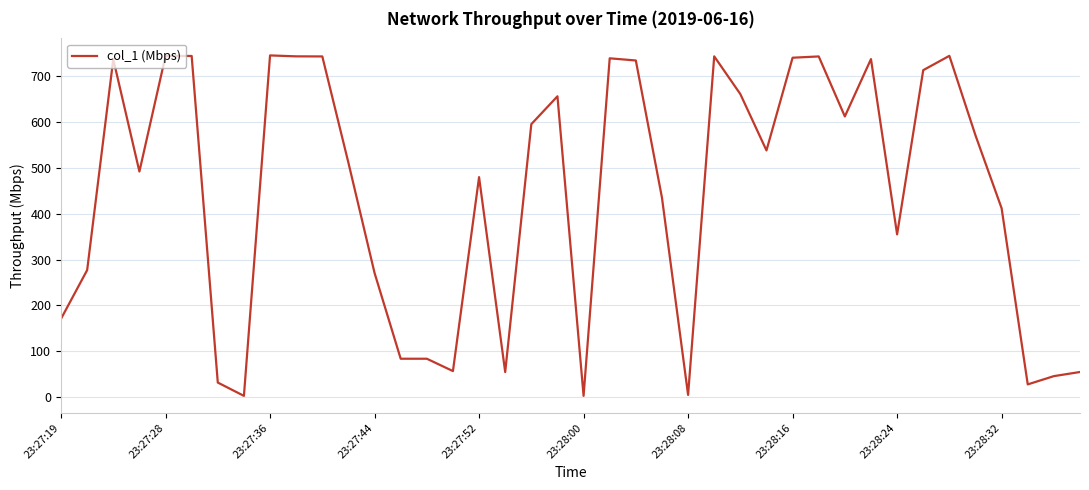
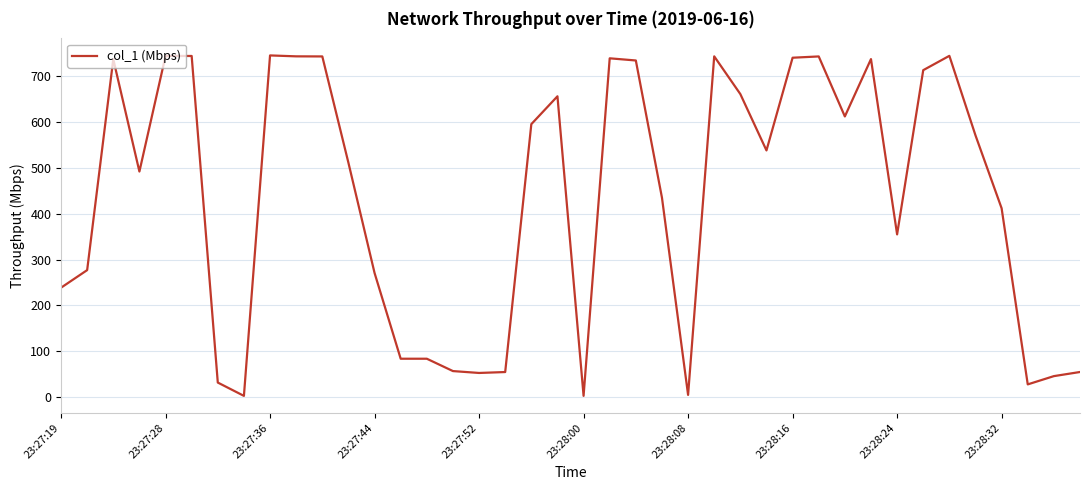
23:27:19: 170 -> 240
23:27:52: 480 -> 50
